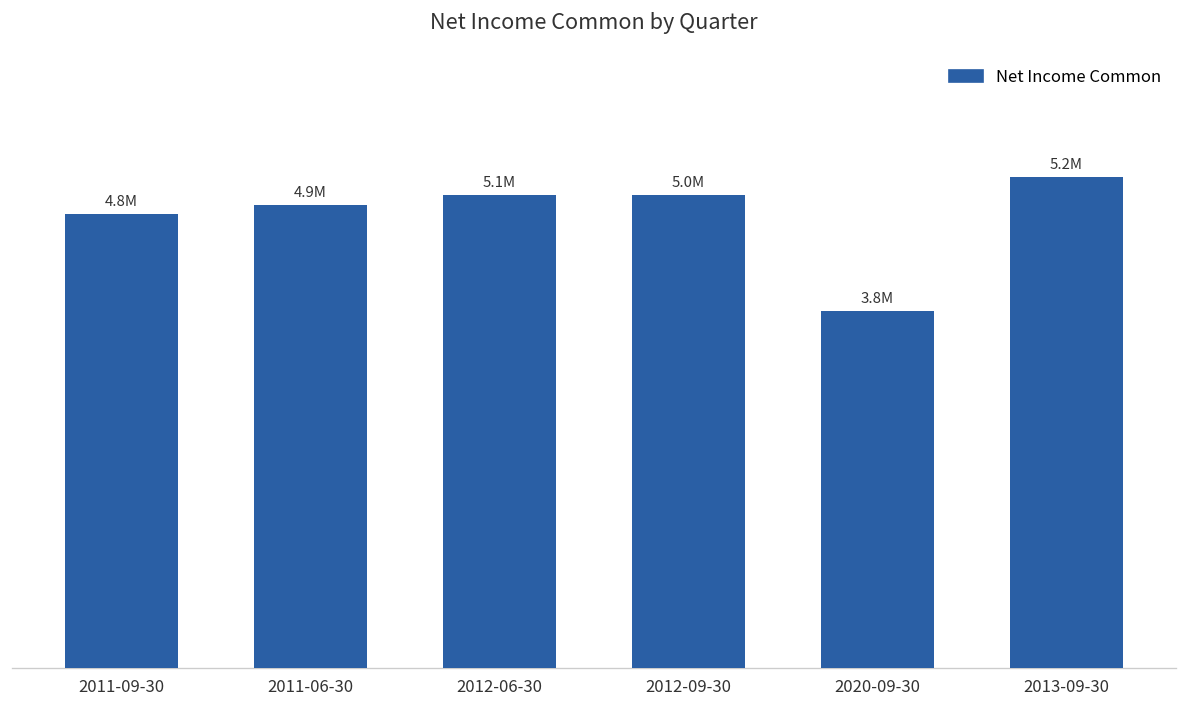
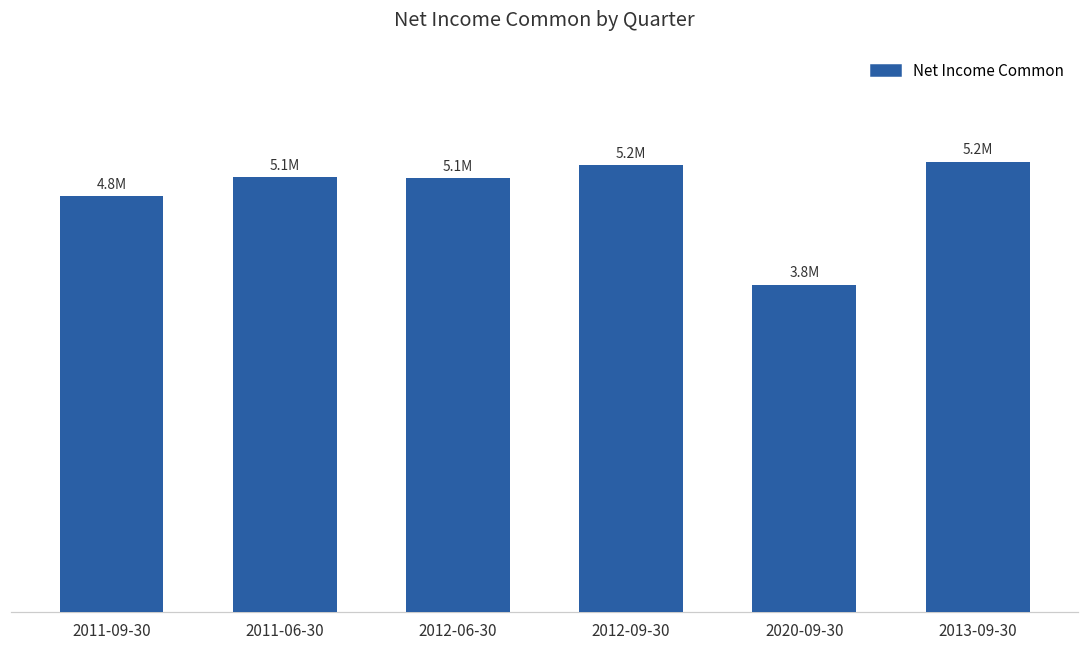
2011-06-30: 4.9M -> 5.1M
2012-09-30: 5.0M -> 5.2M
